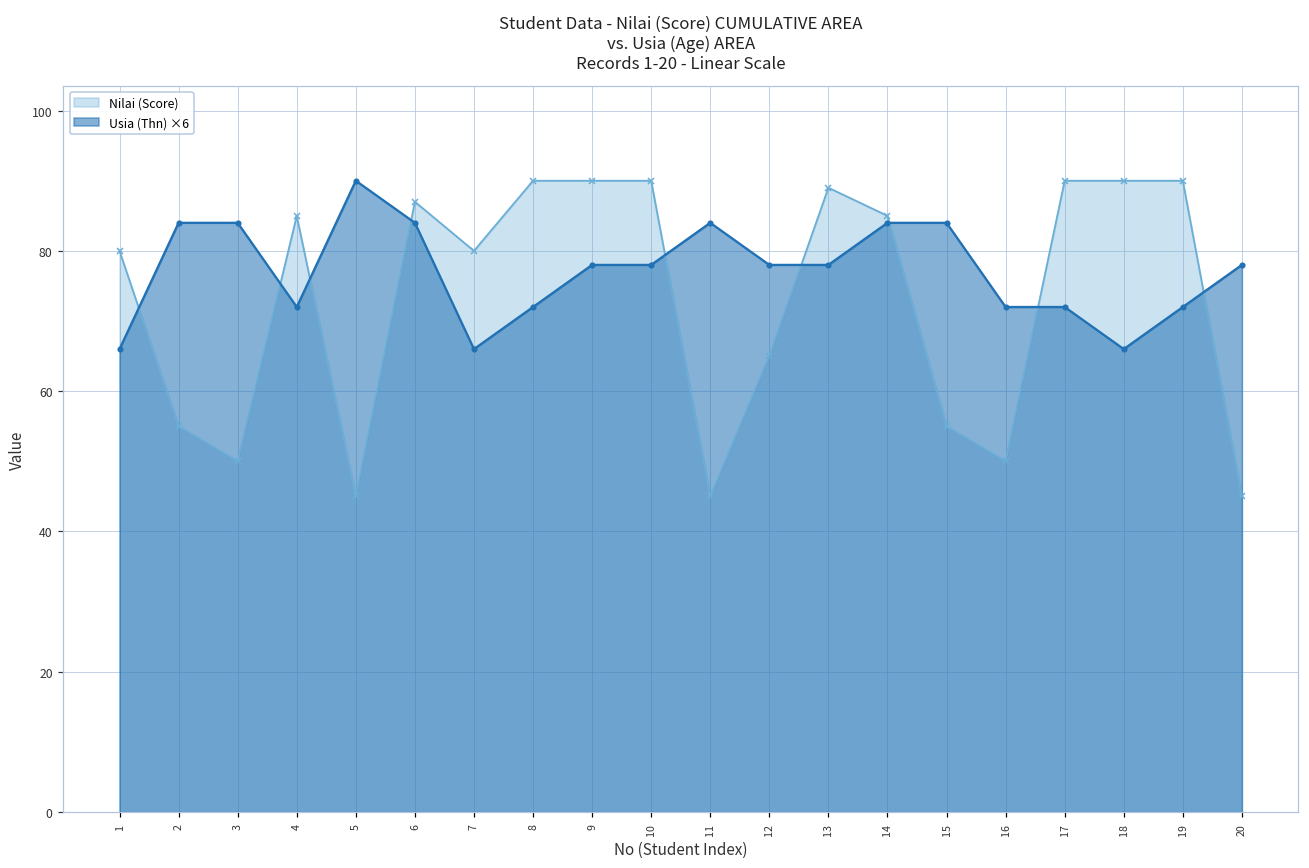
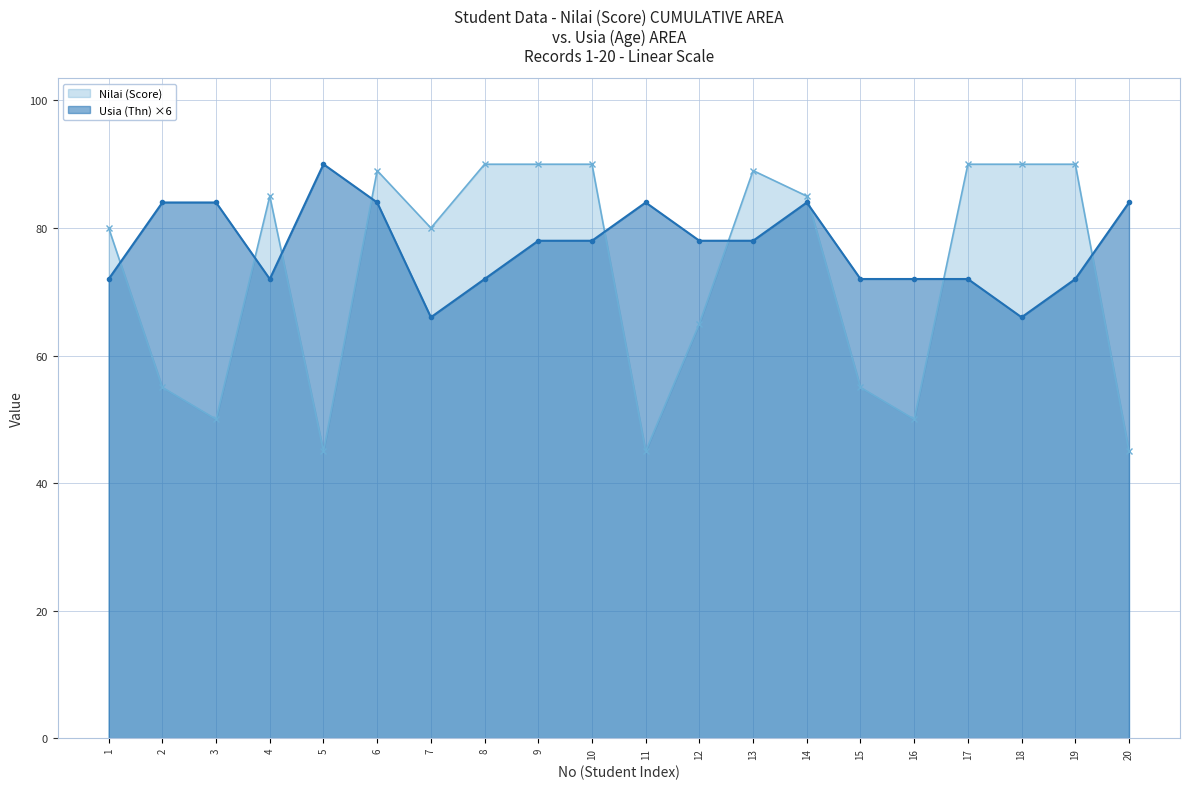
Usia (Thn) ×6, 1: 66 -> 72
Nilai (Score), 6: 87 -> 89
Usia (Thn) ×6, 15: 84 -> 72
Usia (Thn) ×6, 20: 78 -> 84
